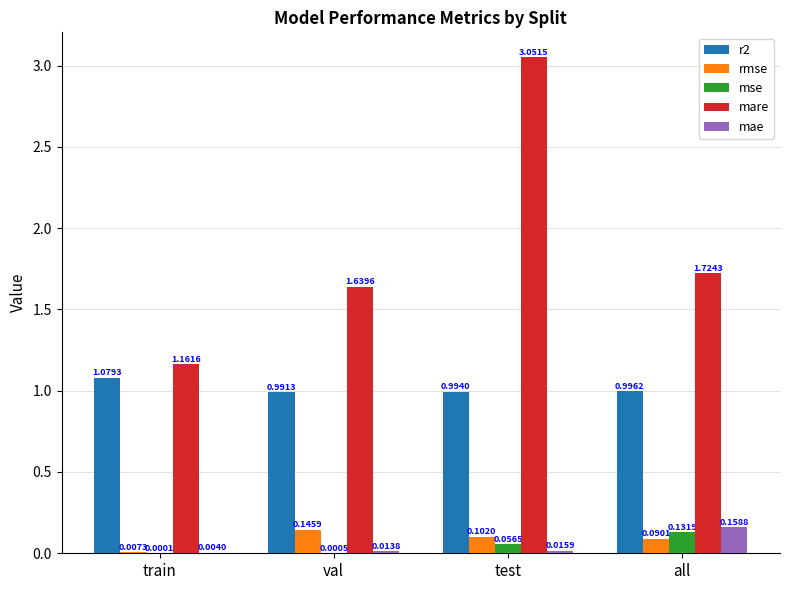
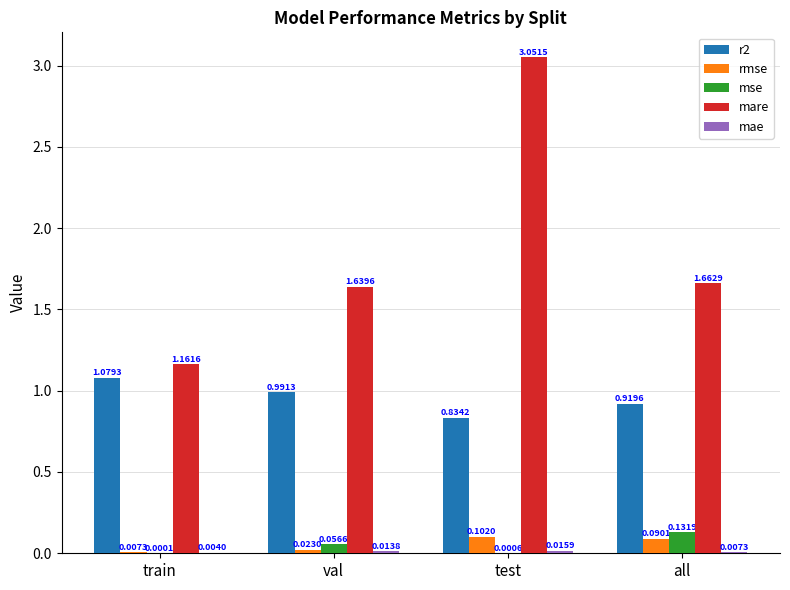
rmse, val: 0.1459 -> 0.0230
mse, val: 0.0005 -> 0.0566
r2, test: 0.9940 -> 0.8342
mse, test: 0.0565 -> 0.0006
r2, all: 0.9962 -> 0.9196
mare, all: 1.7243 -> 1.6629
mae, all: 0.1588 -> 0.0073
